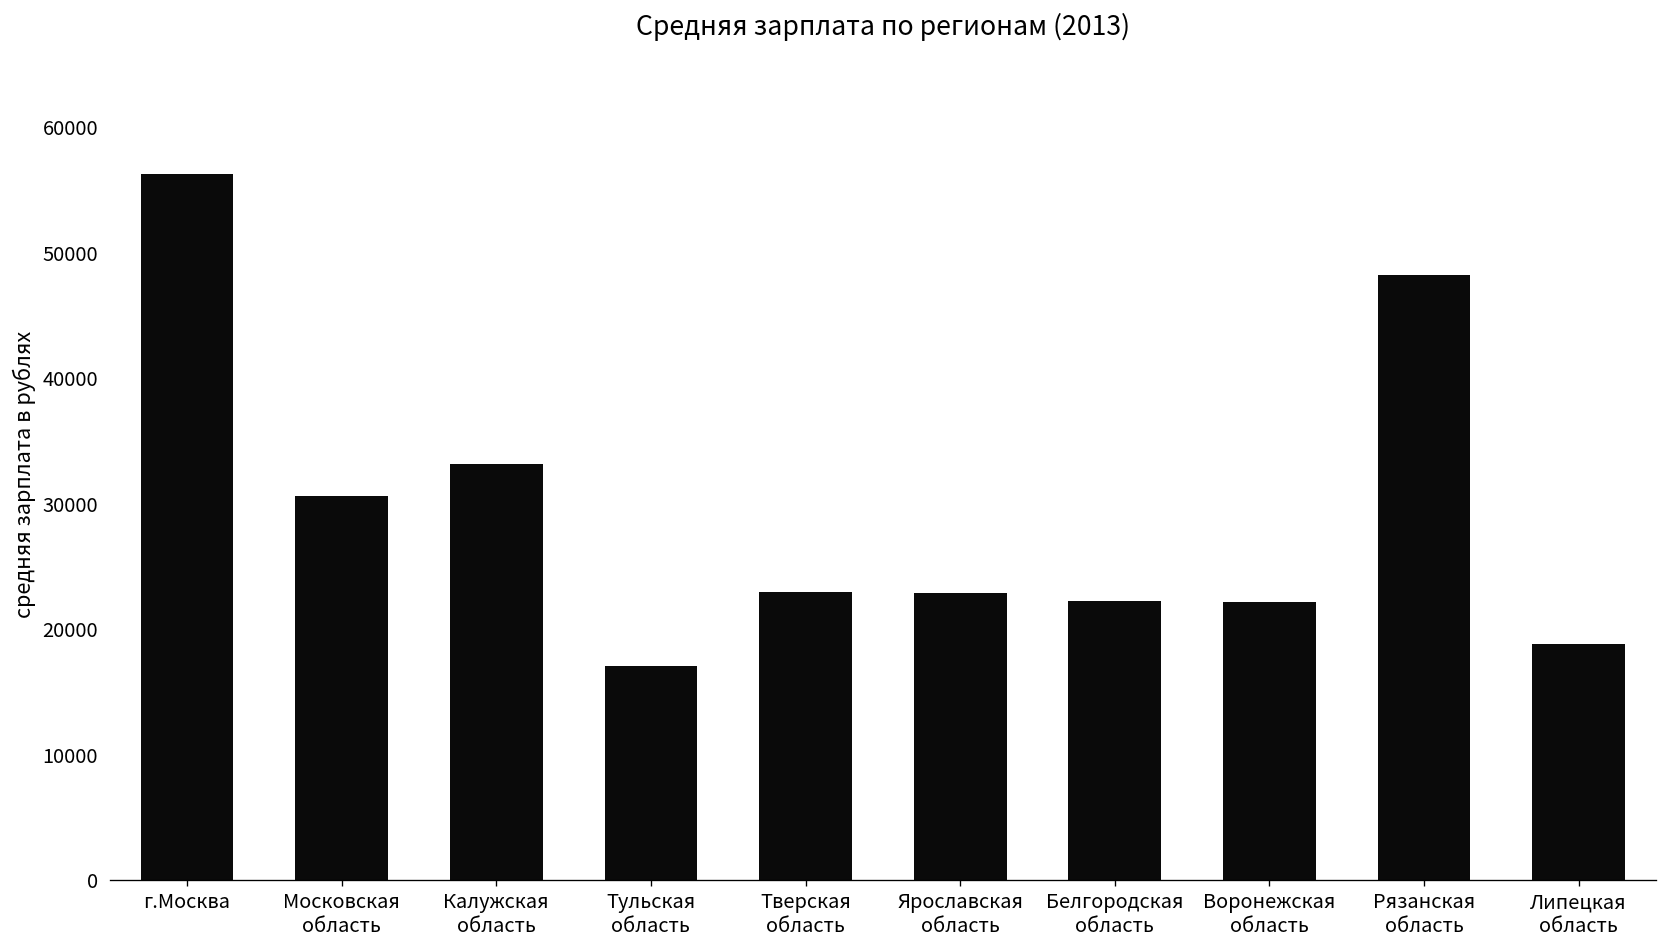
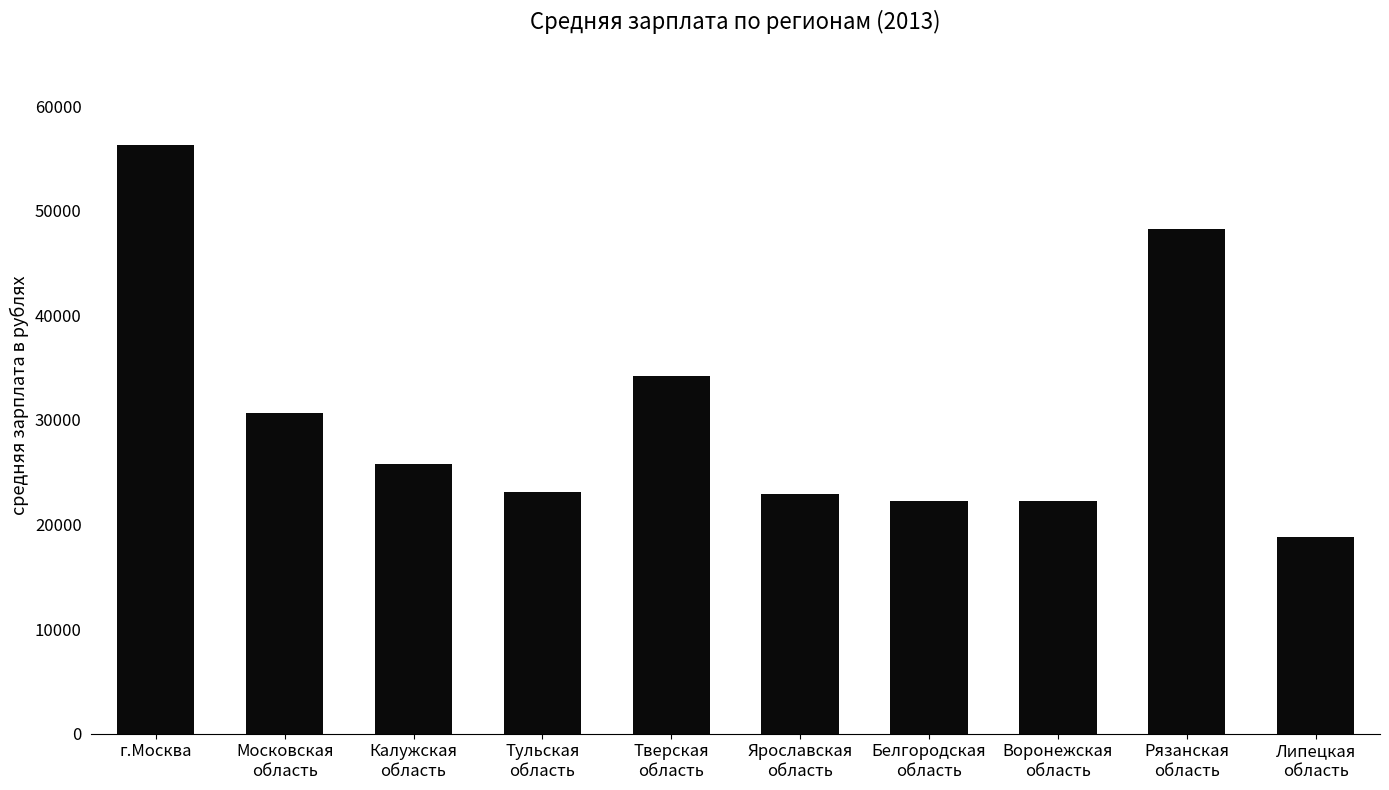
Калужская область: 33200 -> 25800
Тульская область: 17100 -> 23100
Тверская область: 23000 -> 34200
